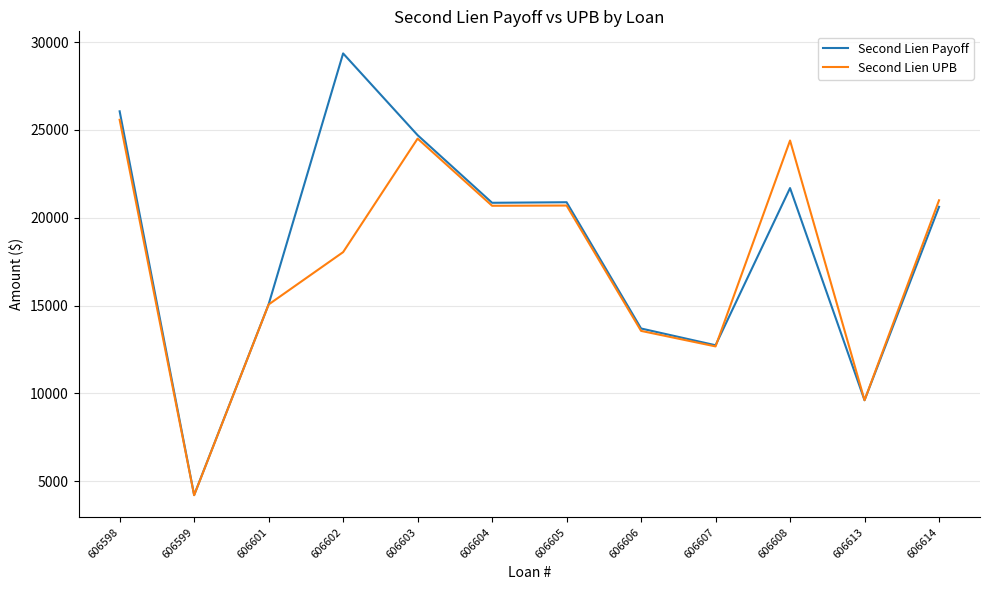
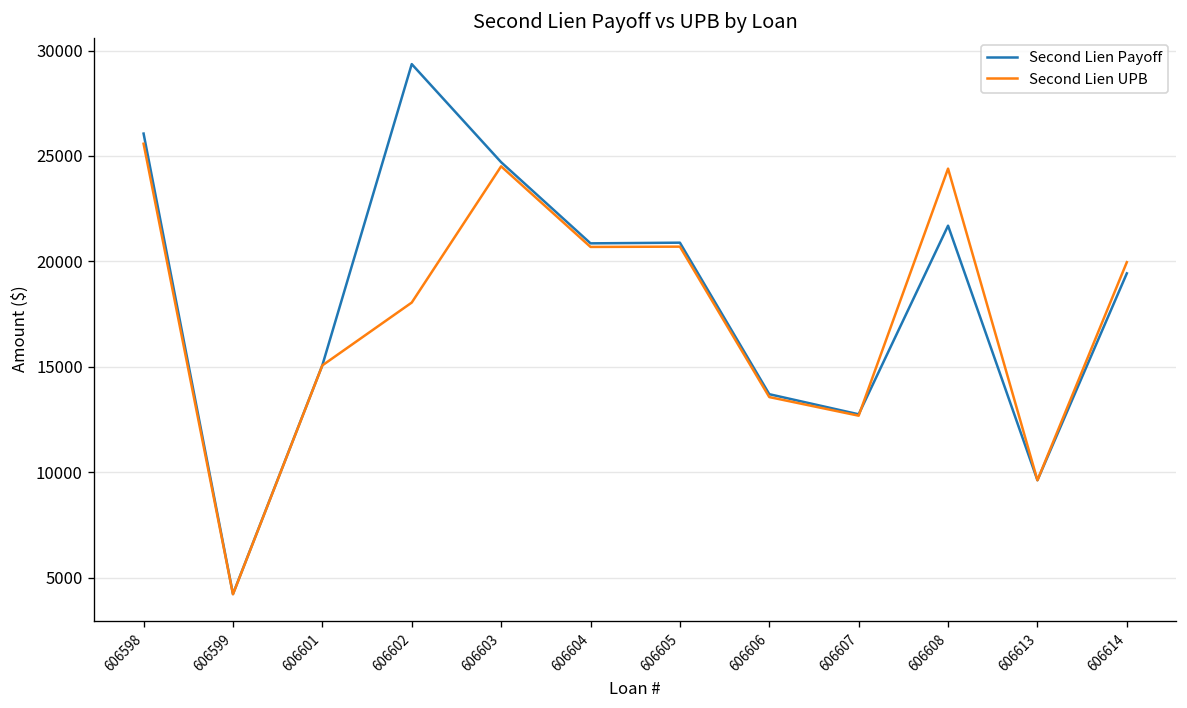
Second Lien Payoff, 606614: 20600 -> 19400
Second Lien UPB, 606614: 21000 -> 20000
